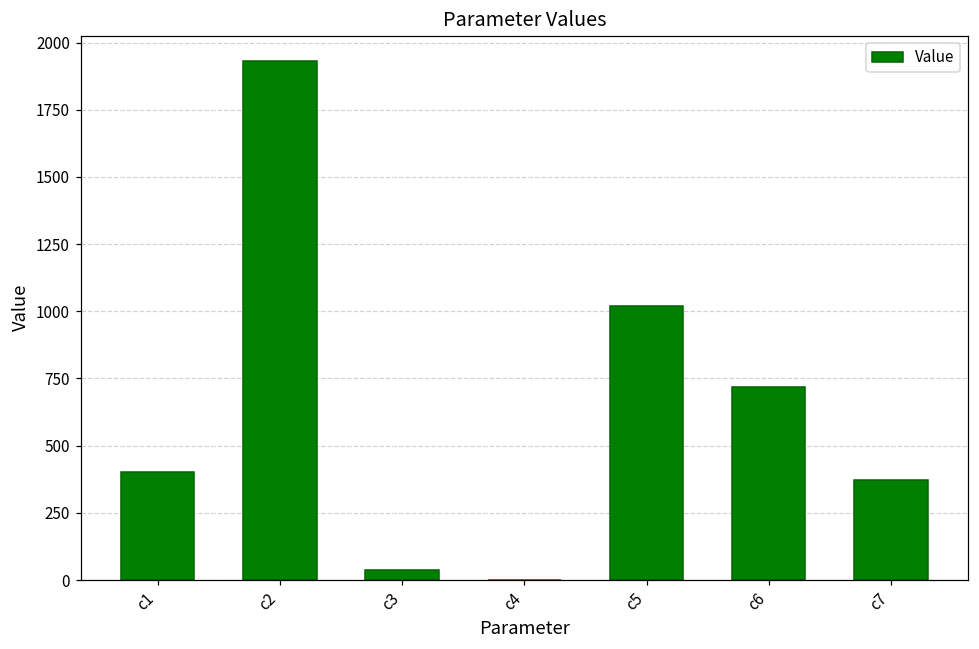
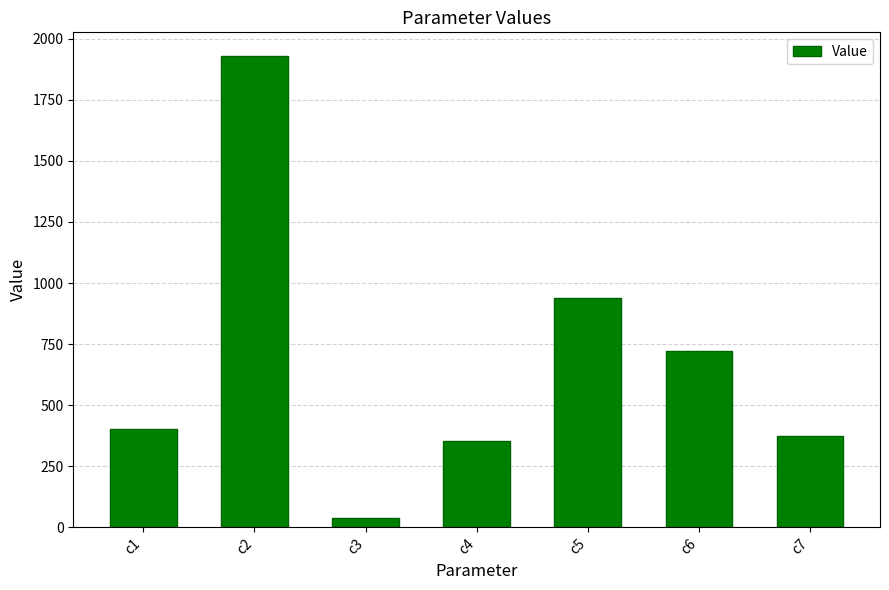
c4: 0 -> 350
c5: 1020 -> 940
